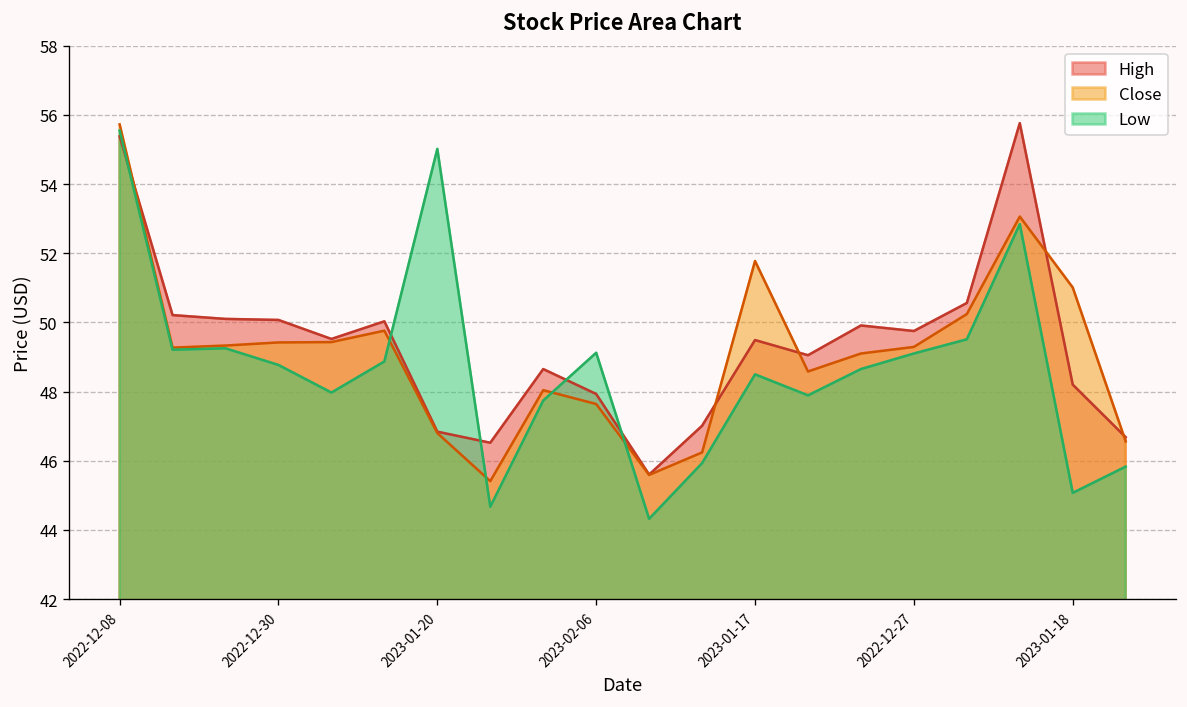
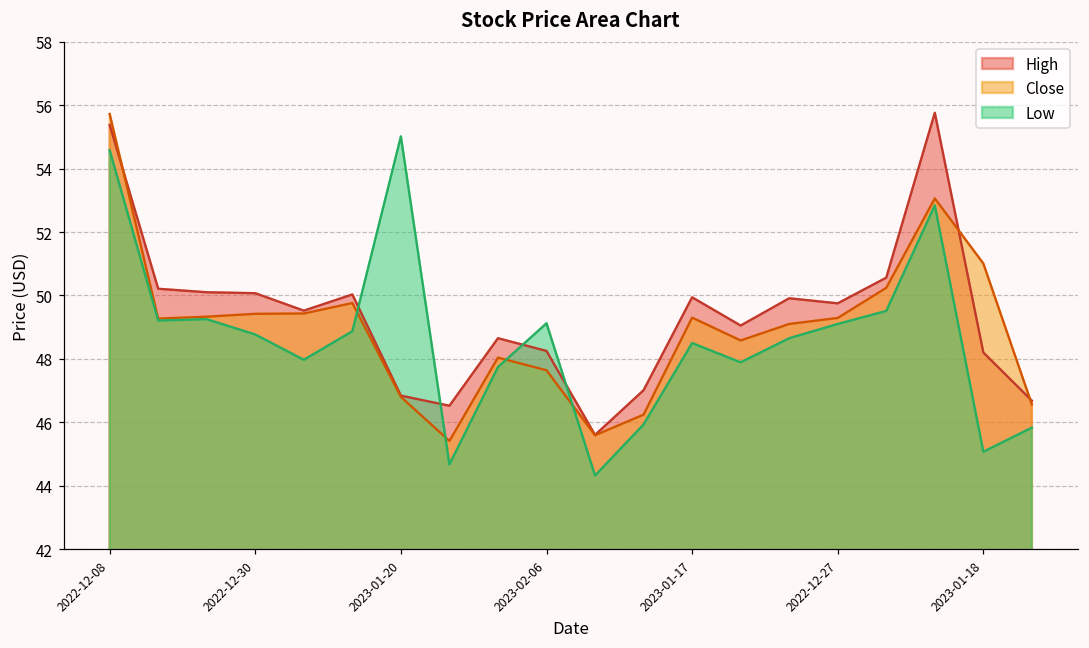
Low, 2022-12-08: 55.5 -> 54.6
High, 2023-02-06: 47.9 -> 48.3
High, 2023-01-17: 49.5 -> 49.9
Close, 2023-01-17: 51.8 -> 49.3
